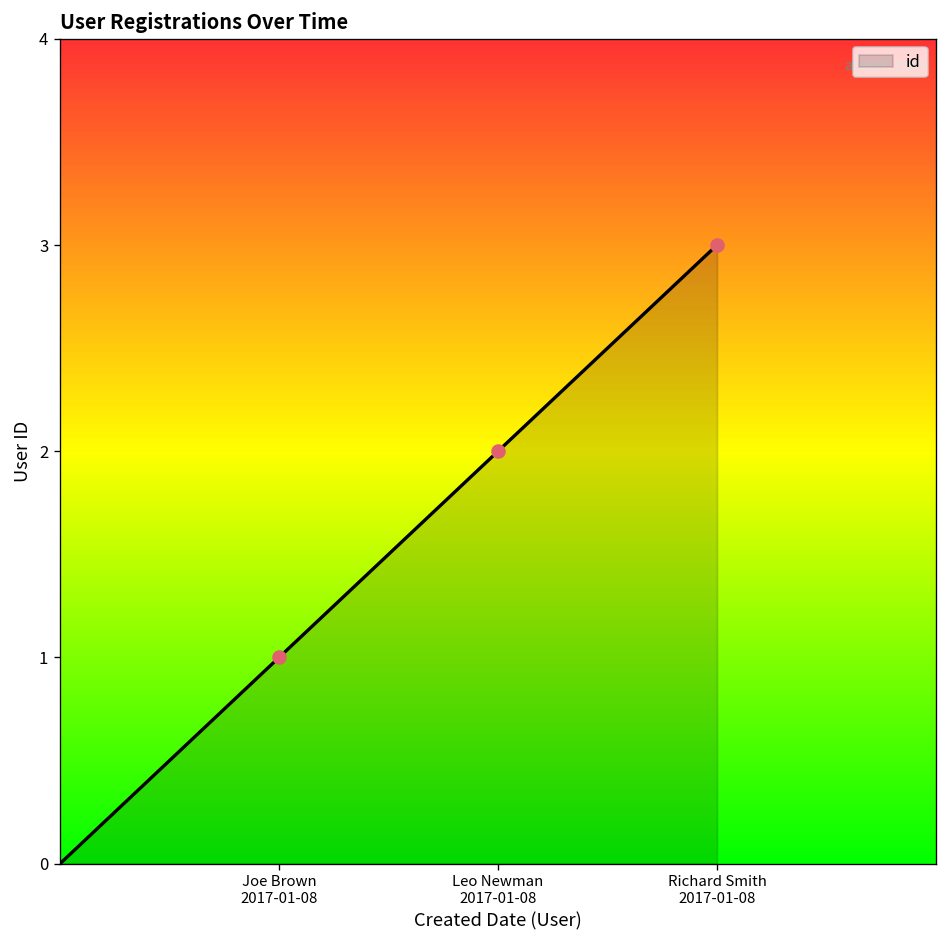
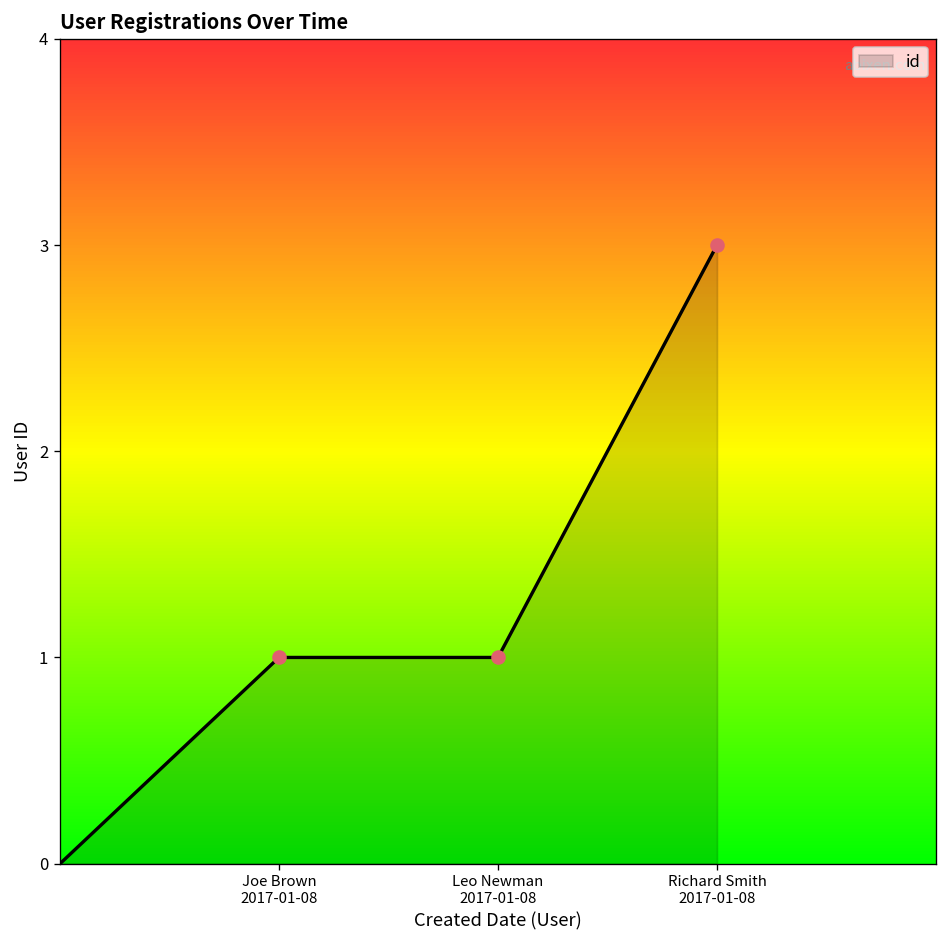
id, Leo Newman 2017-01-08: 2 -> 1
